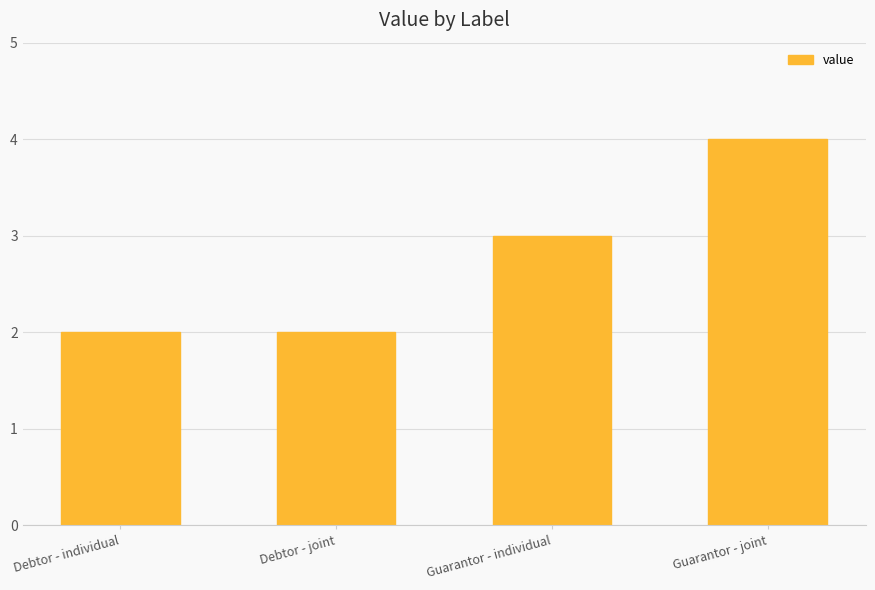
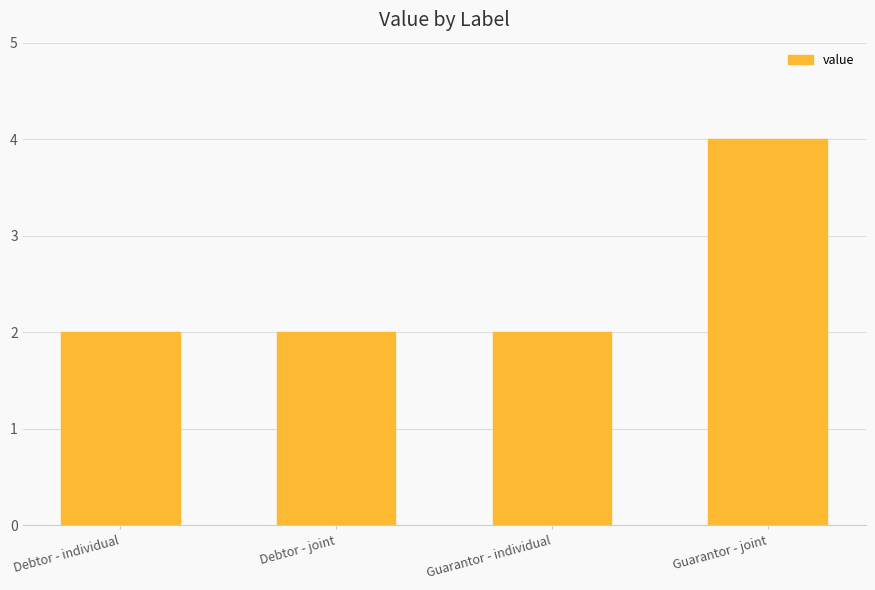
Guarantor - individual: 3 -> 2
